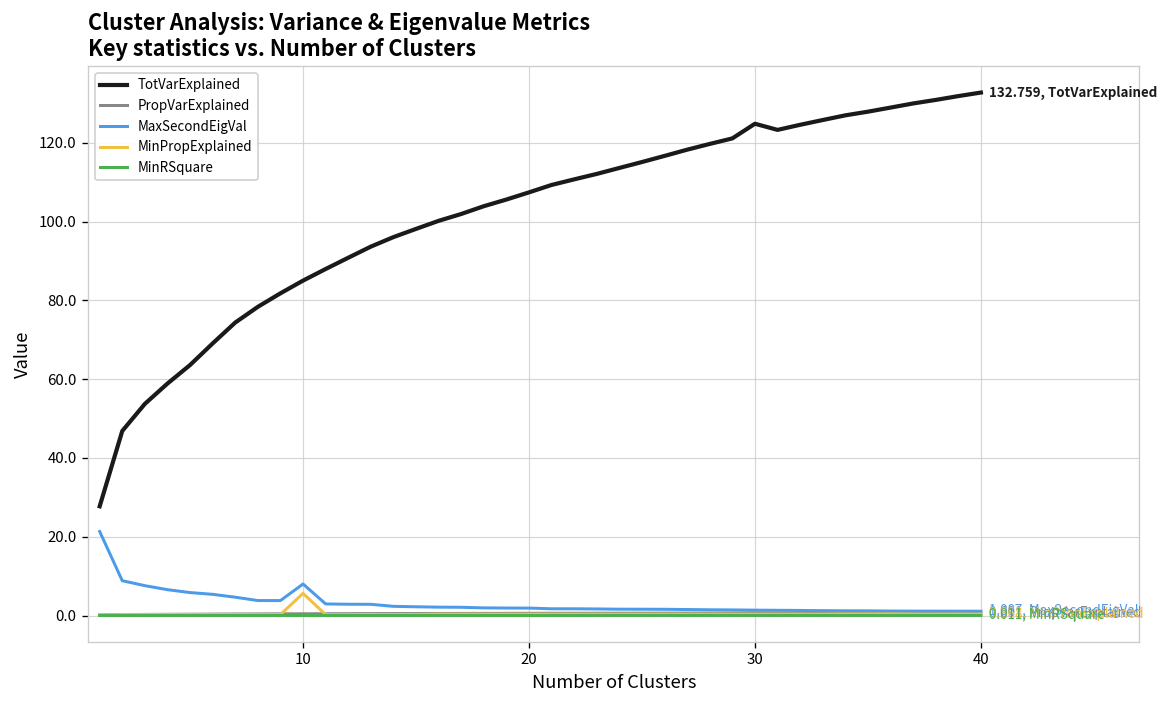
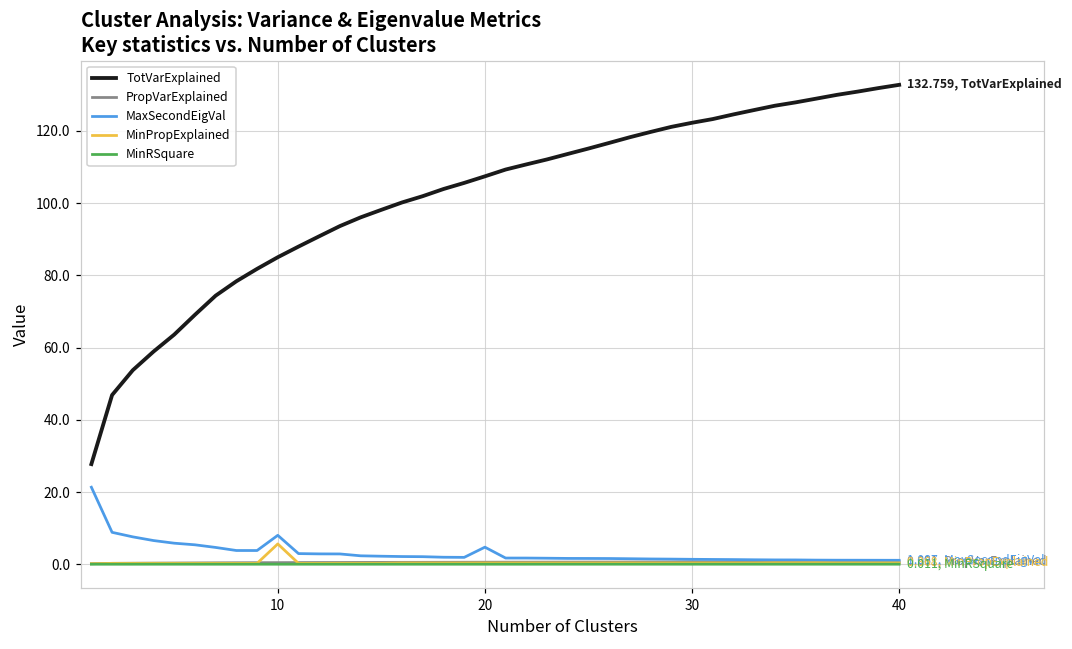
MaxSecondEigVal, 20: 2 -> 5
TotVarExplained, 30: 125 -> 122
